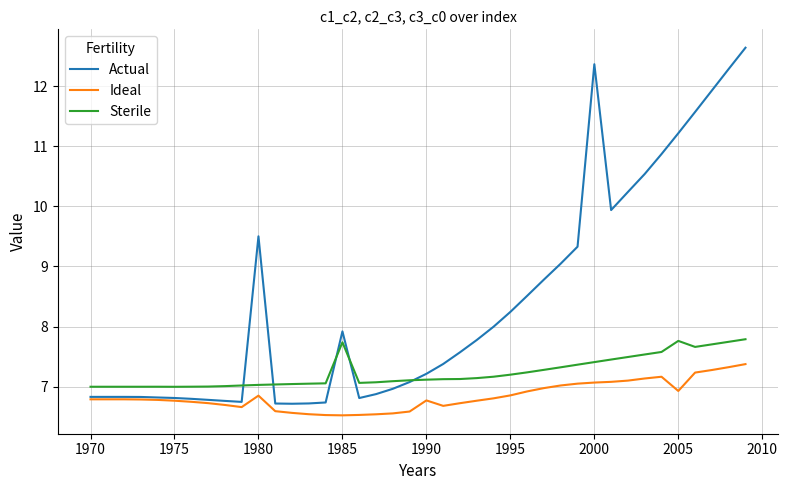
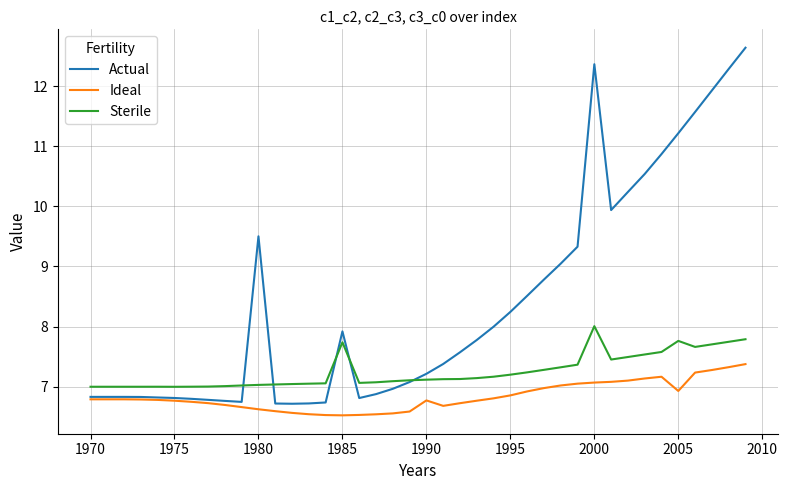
Ideal, 1980: 6.9 -> 6.6
Sterile, 2000: 7.4 -> 8.0
